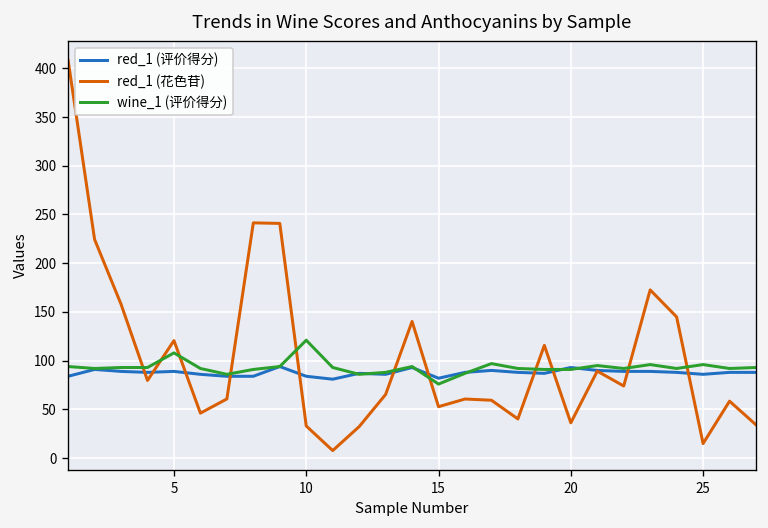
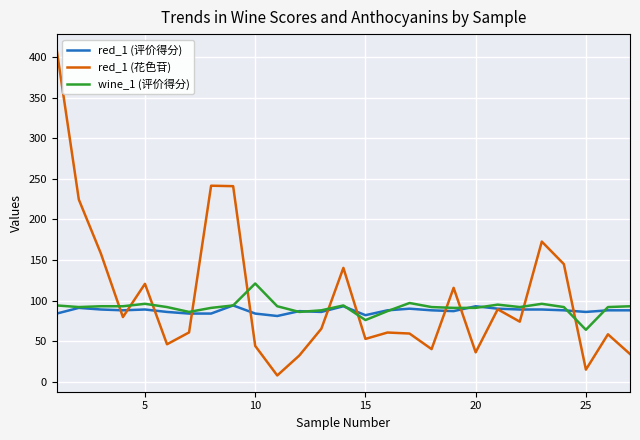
wine_1 (评价得分), 5: 110 -> 100
red_1 (花色苷), 10: 30 -> 40
wine_1 (评价得分), 25: 100 -> 60
